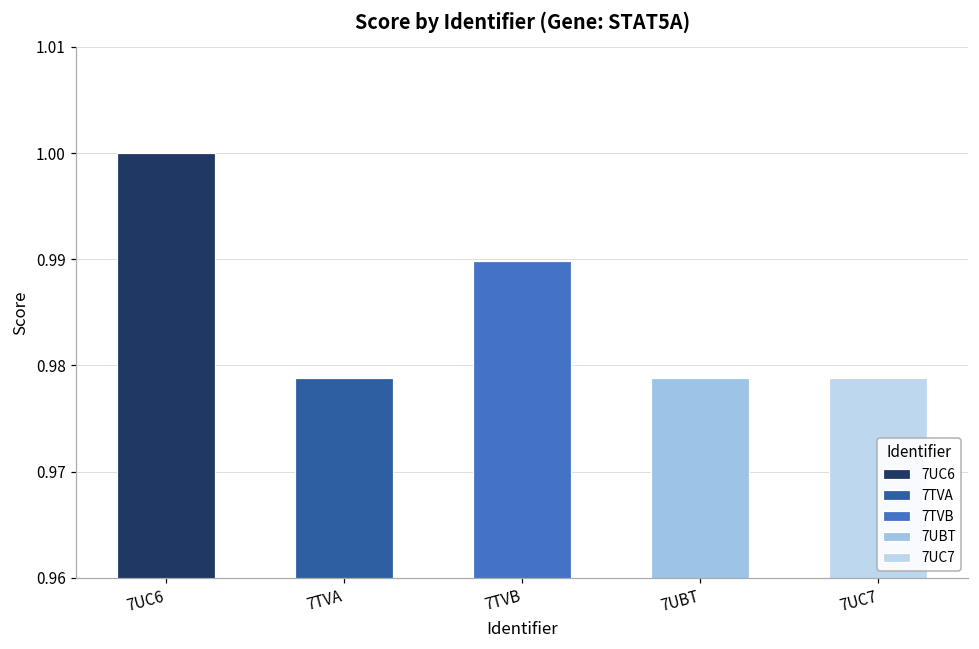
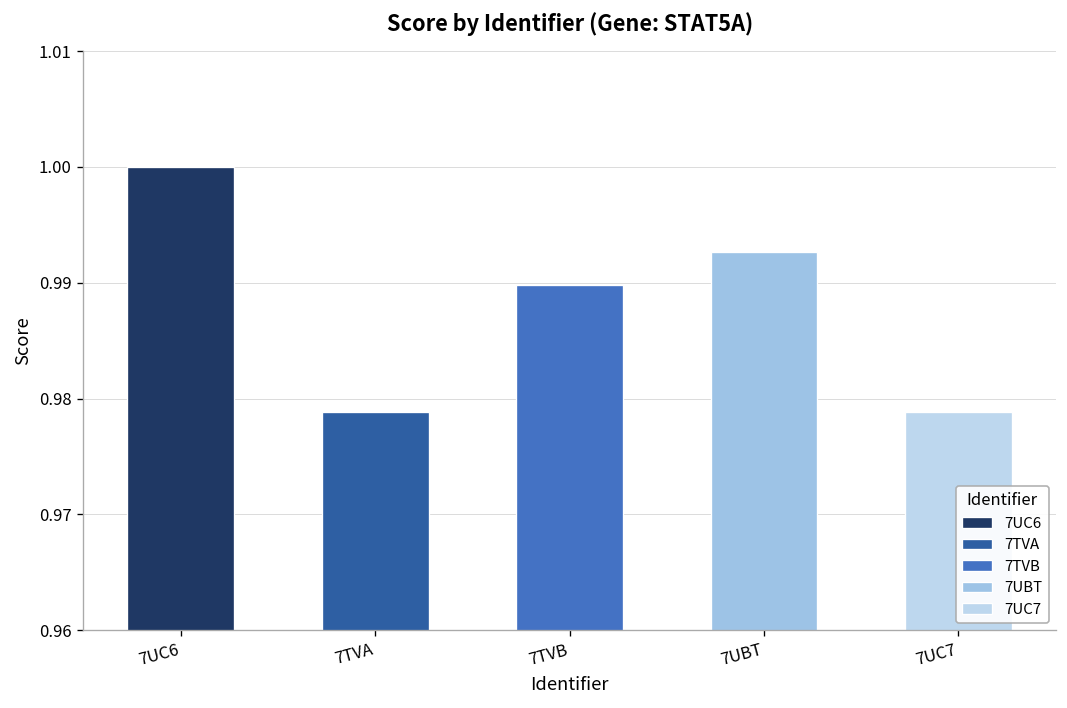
7UBT: 0.979 -> 0.993
